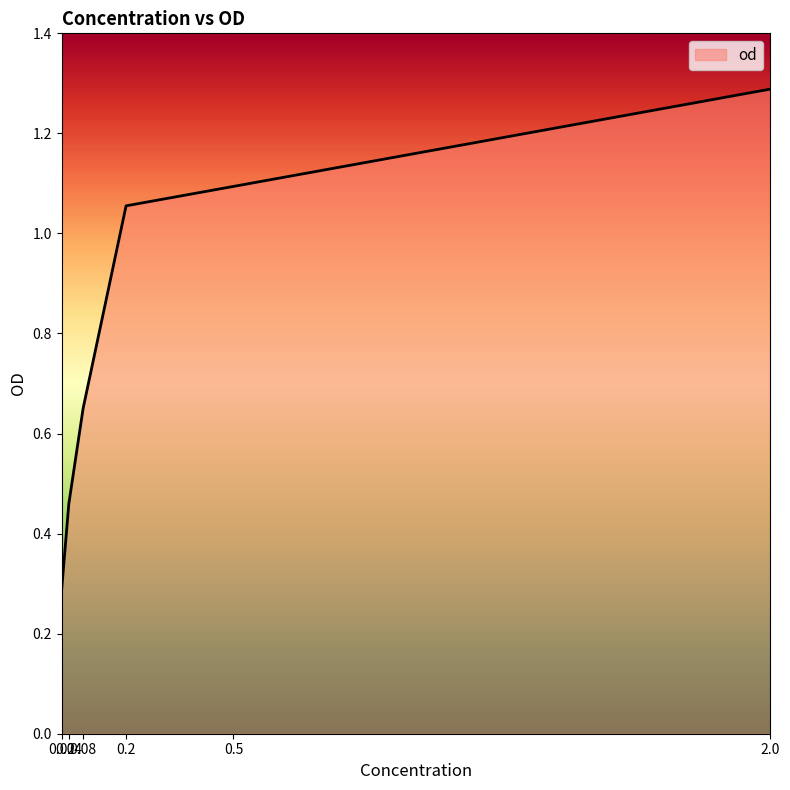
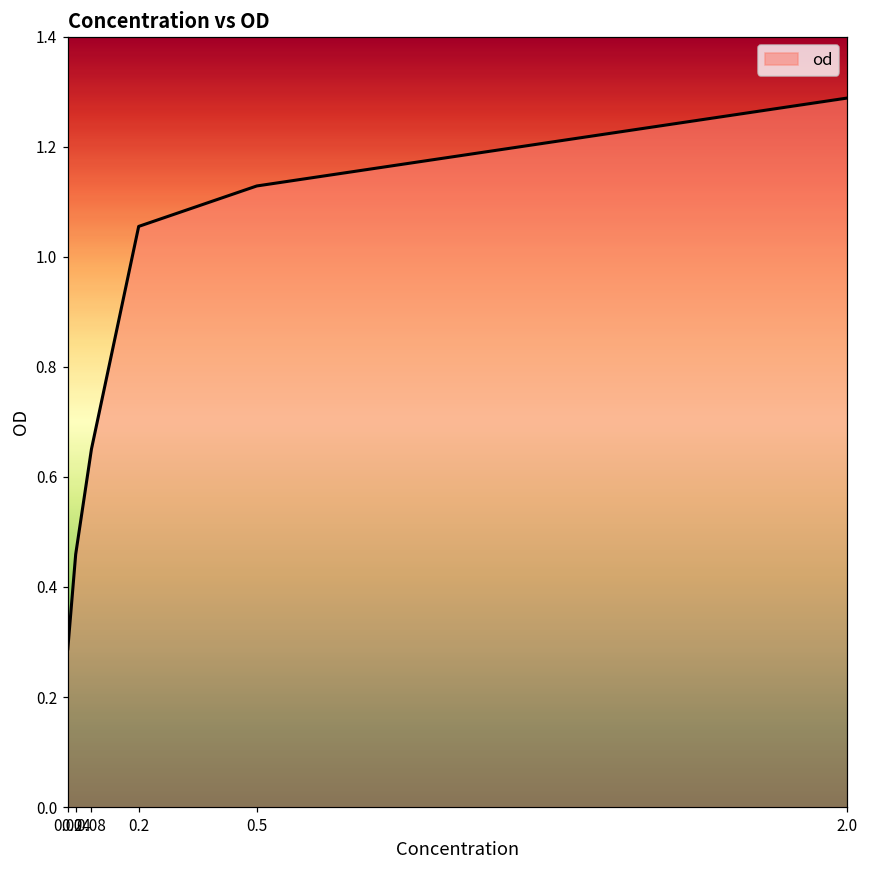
0.5: 1.09 -> 1.13
